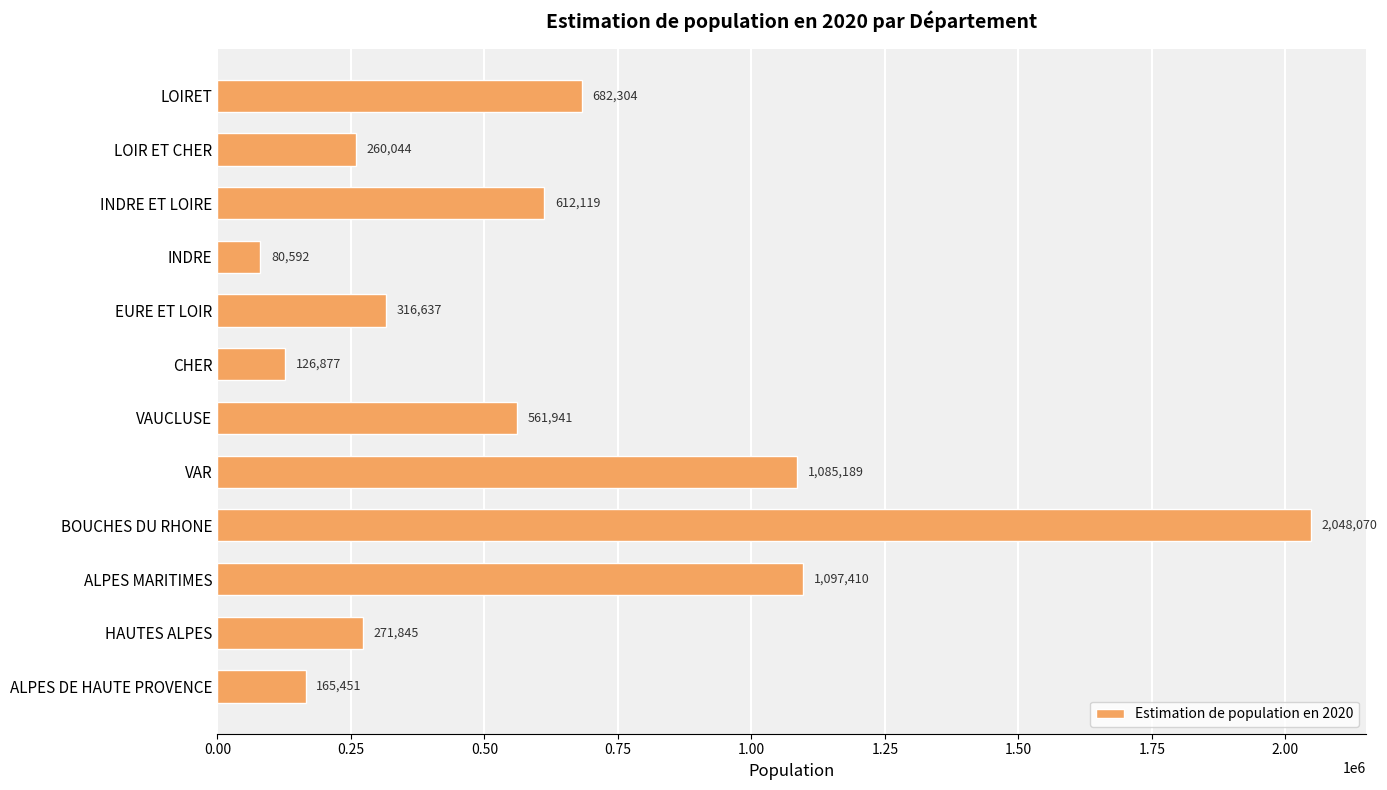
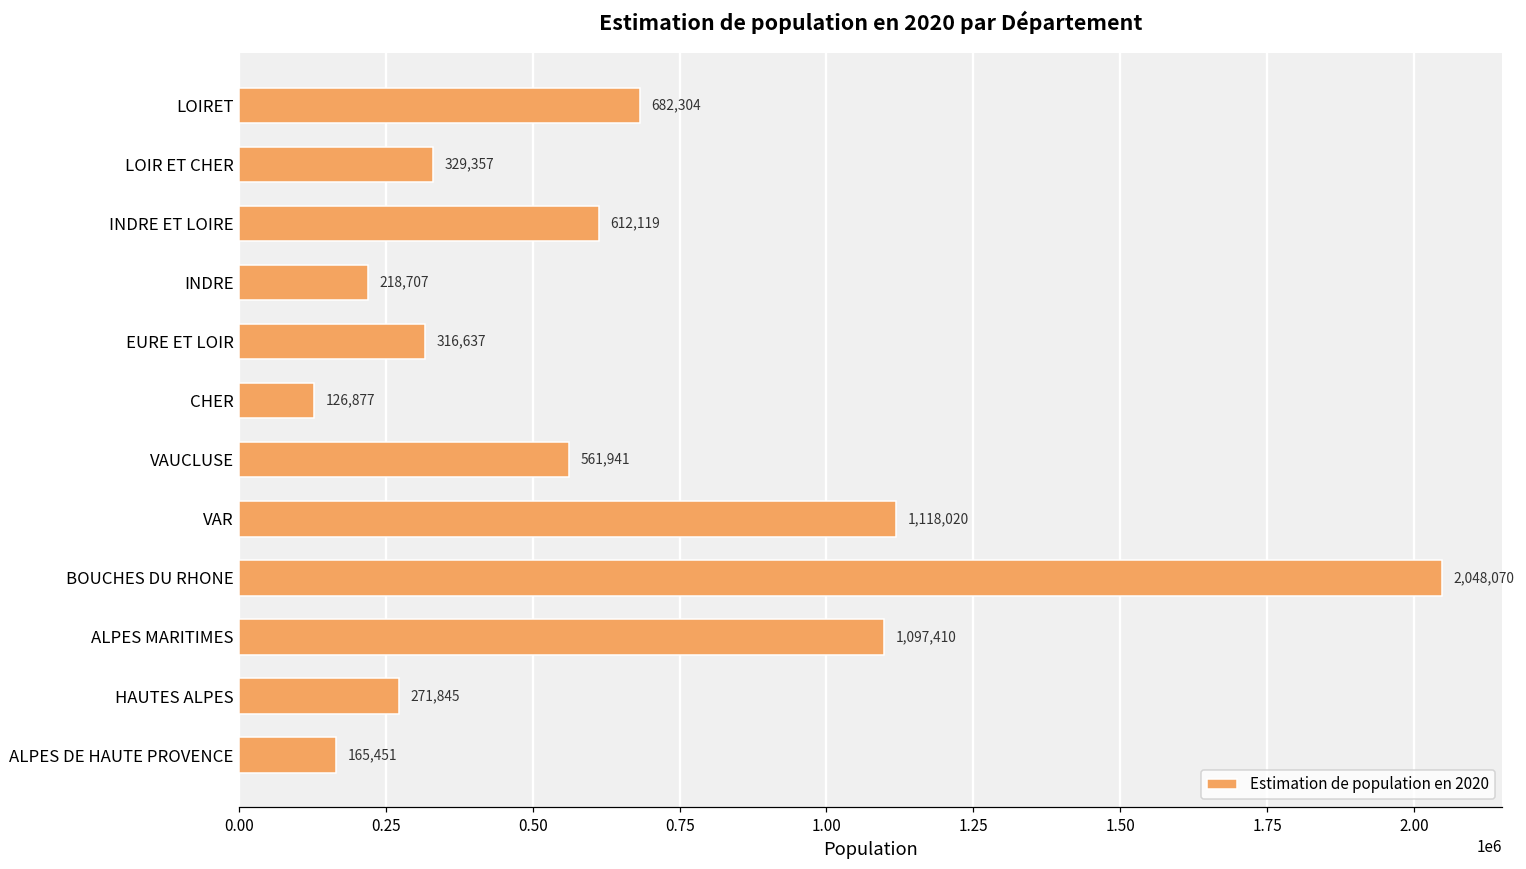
LOIR ET CHER: 260,044 -> 329,357
INDRE: 80,592 -> 218,707
VAR: 1,085,189 -> 1,118,020
